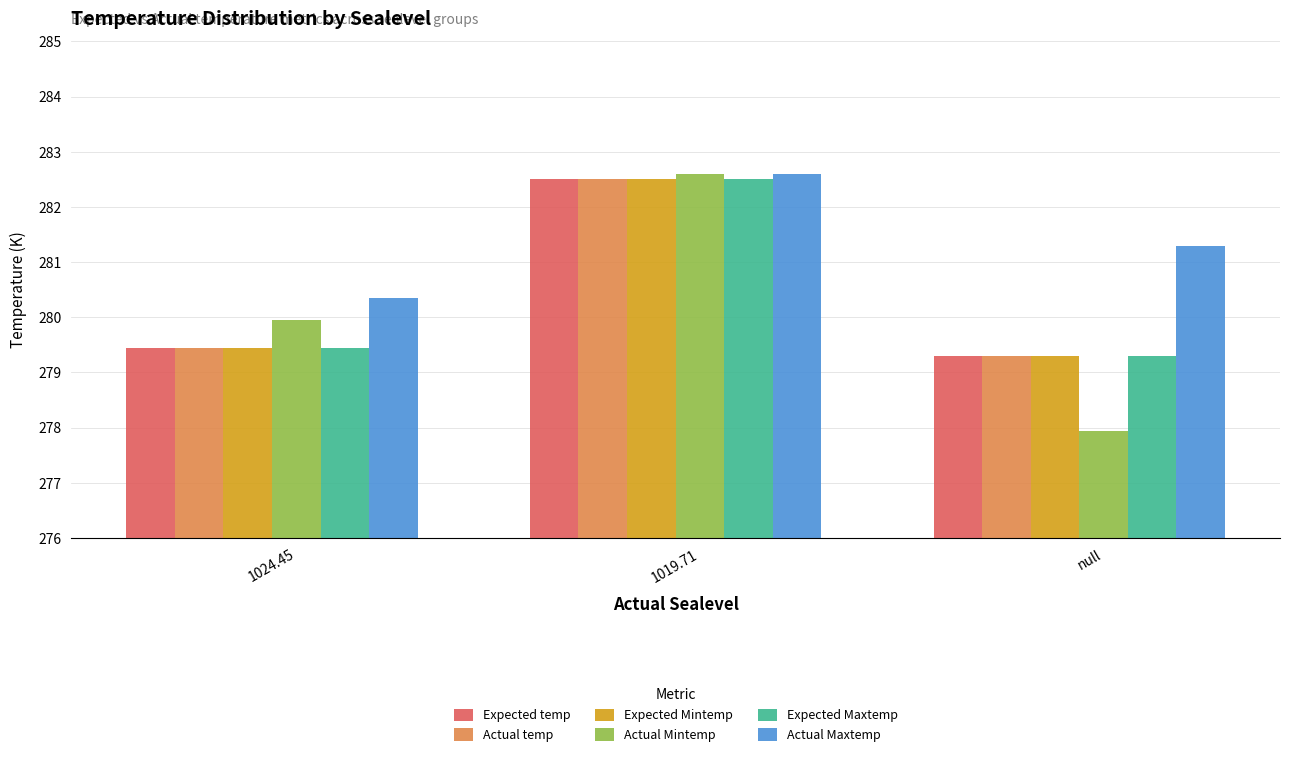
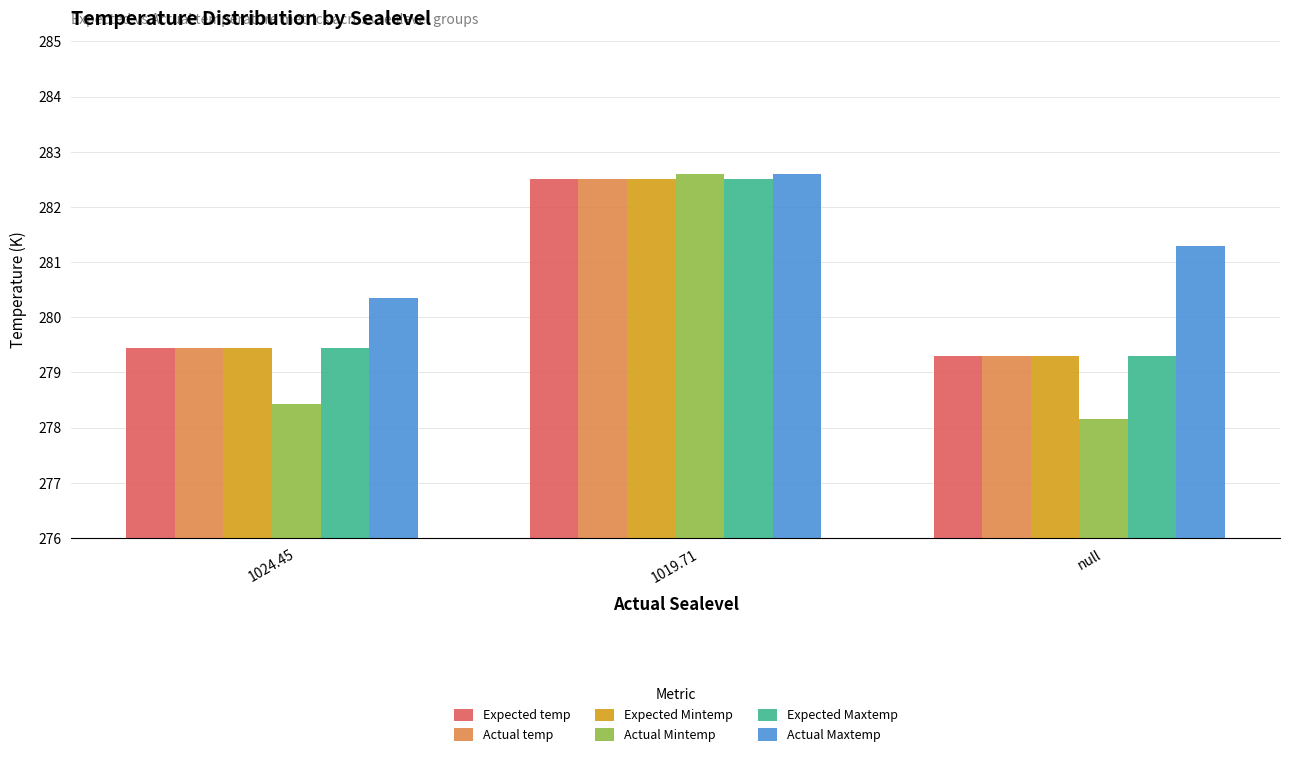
Actual Mintemp, 1024.45: 279.9 -> 278.4
Actual Mintemp, null: 277.9 -> 278.2
